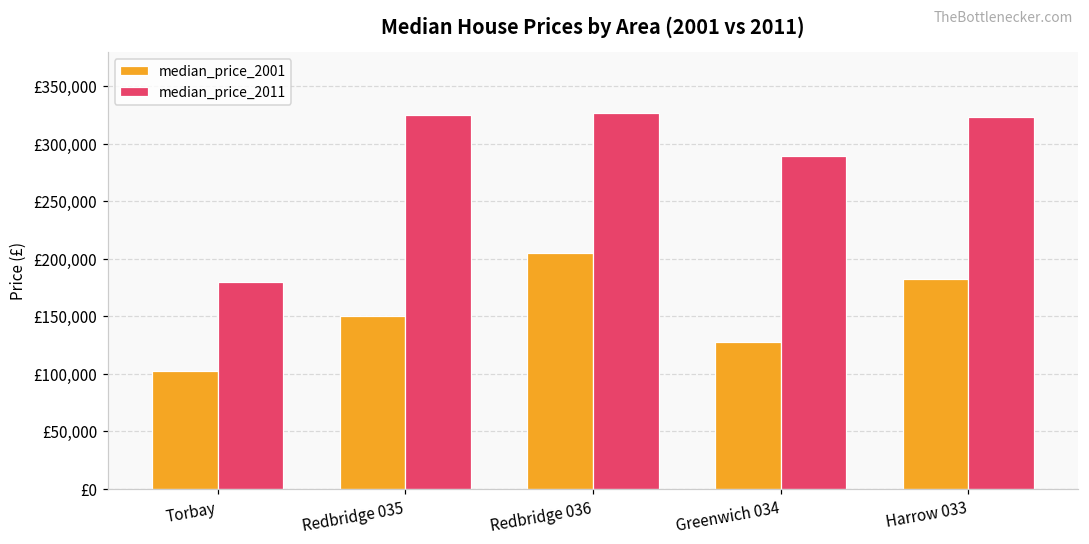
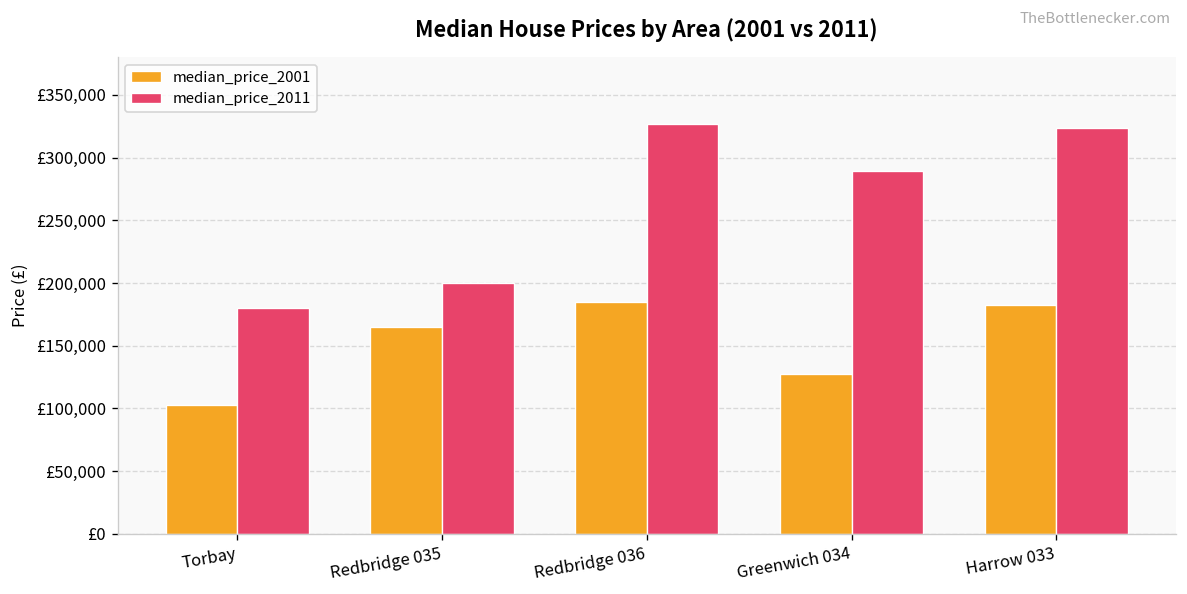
median_price_2001, Redbridge 035: £150,000 -> £165,000
median_price_2011, Redbridge 035: £325,000 -> £200,000
median_price_2001, Redbridge 036: £205,000 -> £185,000
